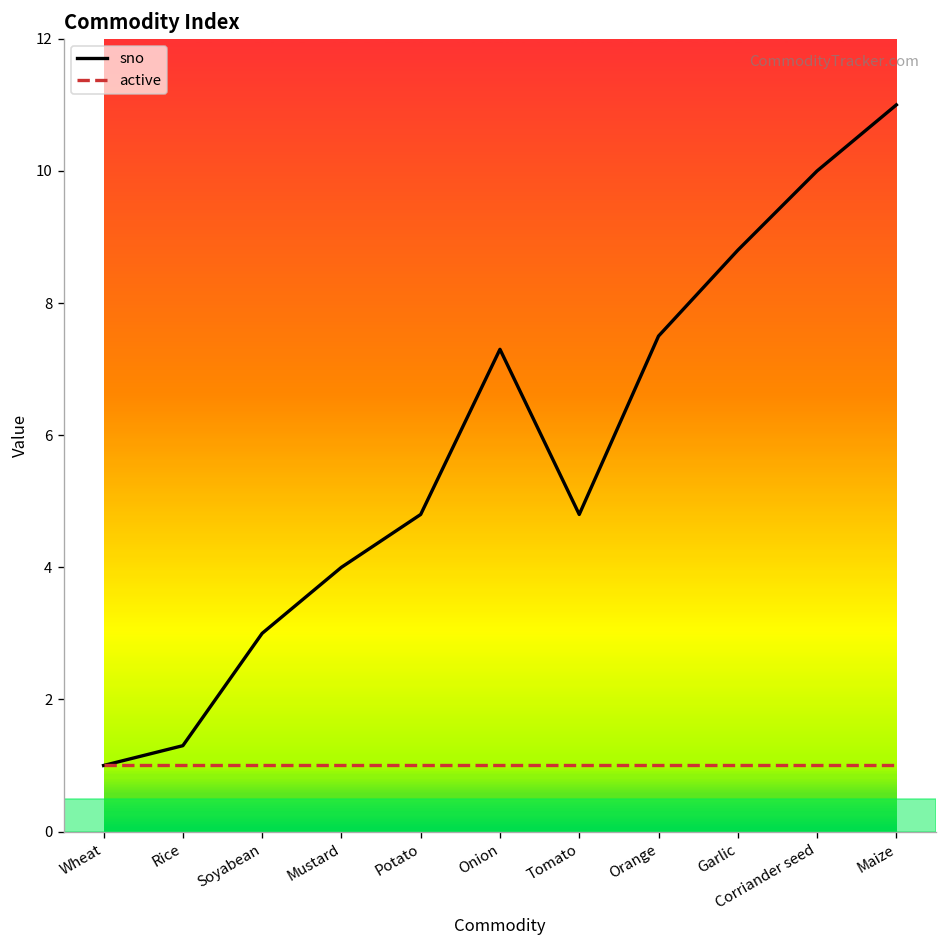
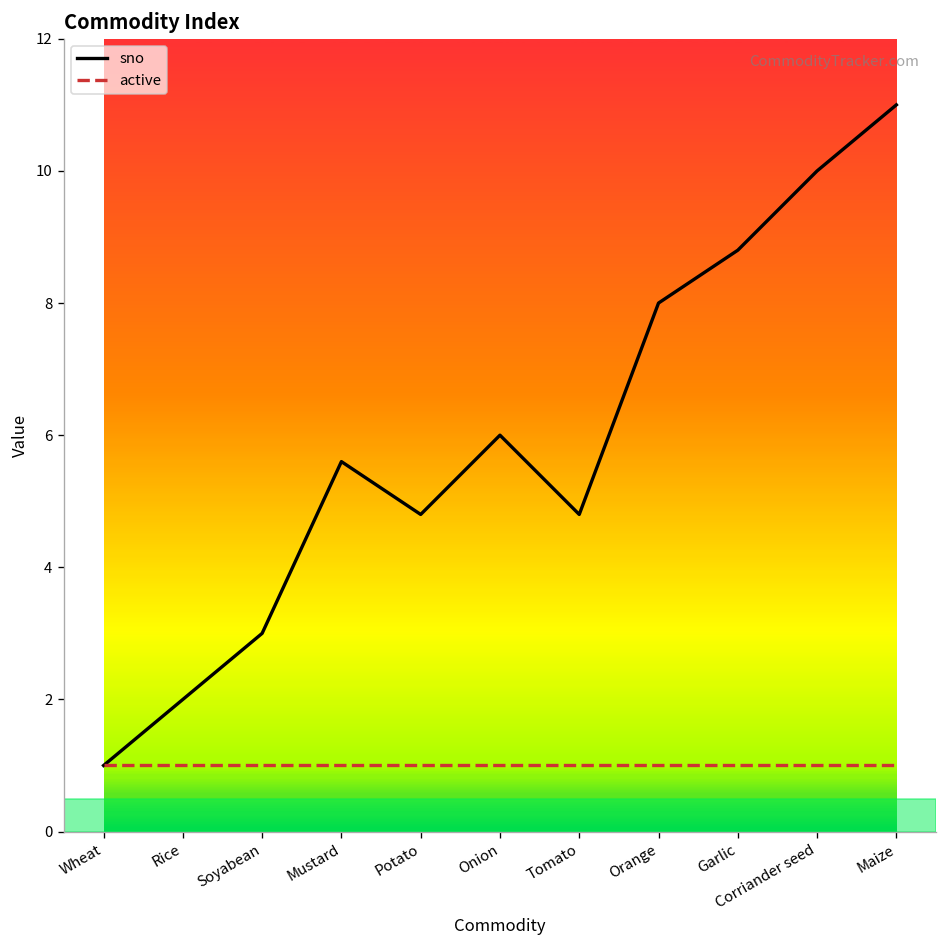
sno, Rice: 1.3 -> 2.0
sno, Mustard: 4.0 -> 5.6
sno, Onion: 7.3 -> 6.0
sno, Orange: 7.5 -> 8.0
